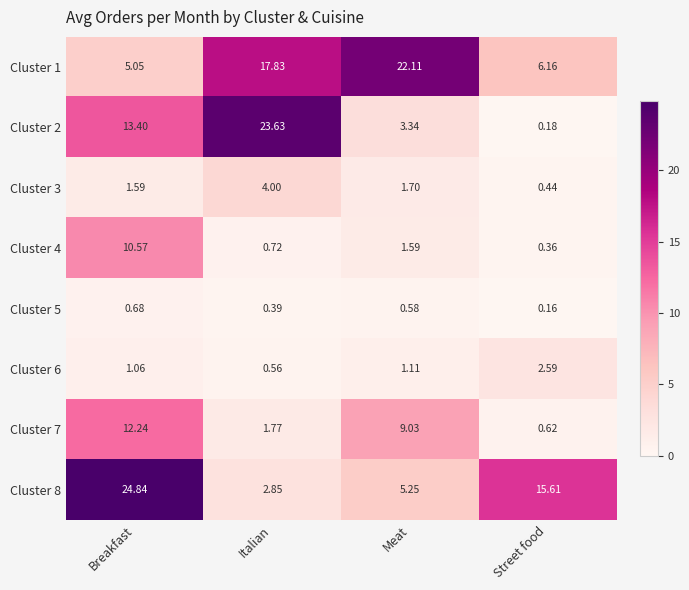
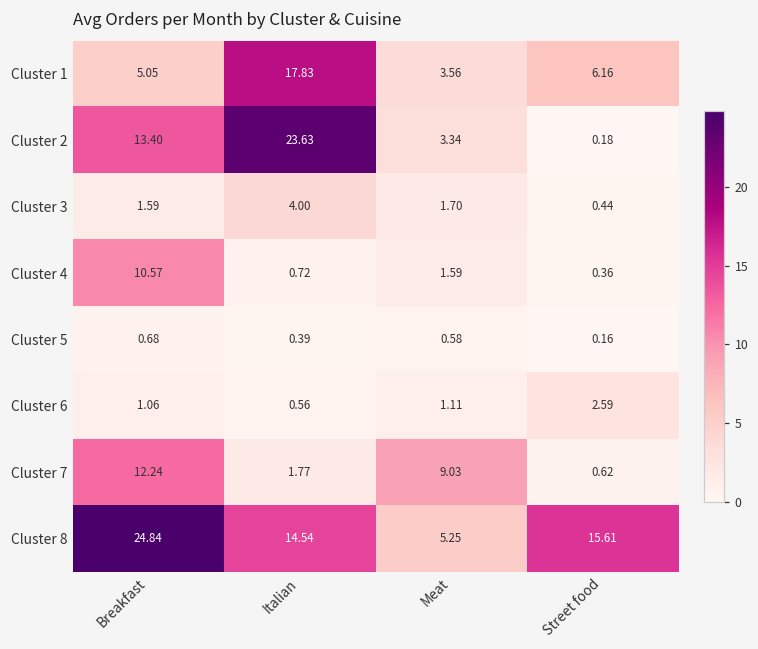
Cluster 1, Meat: 22.11 -> 3.56
Cluster 8, Italian: 2.85 -> 14.54
